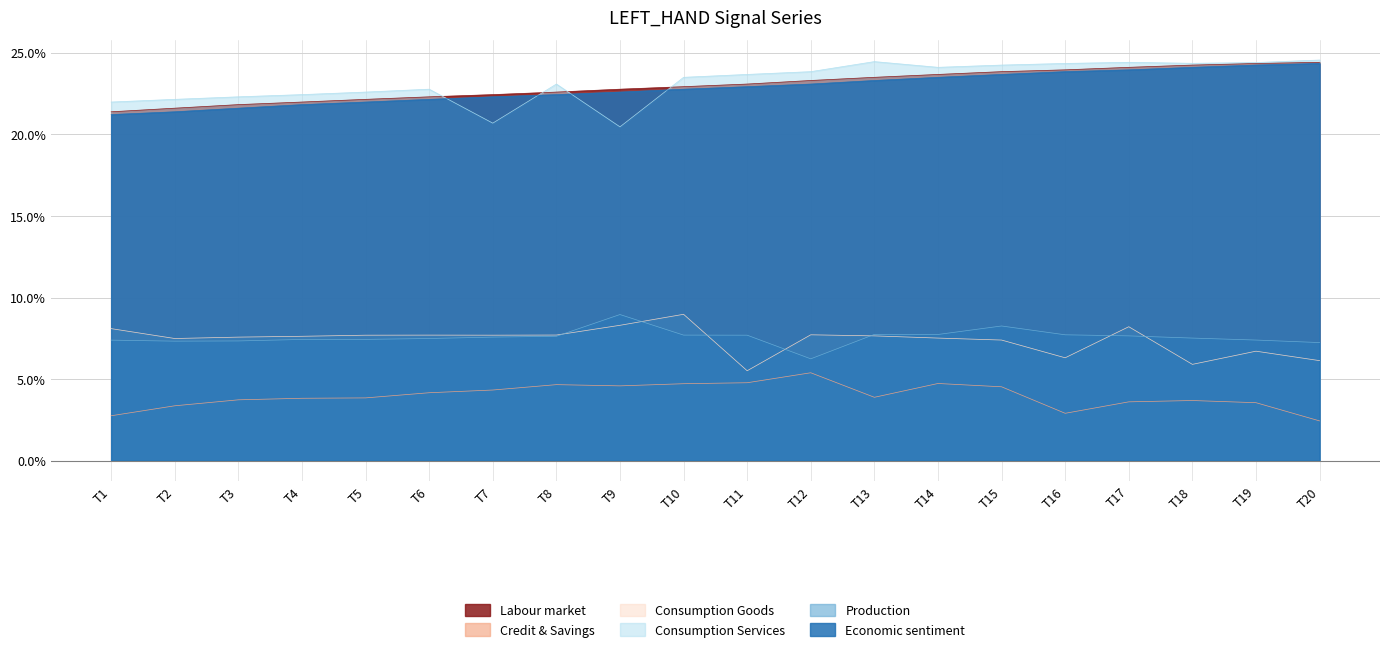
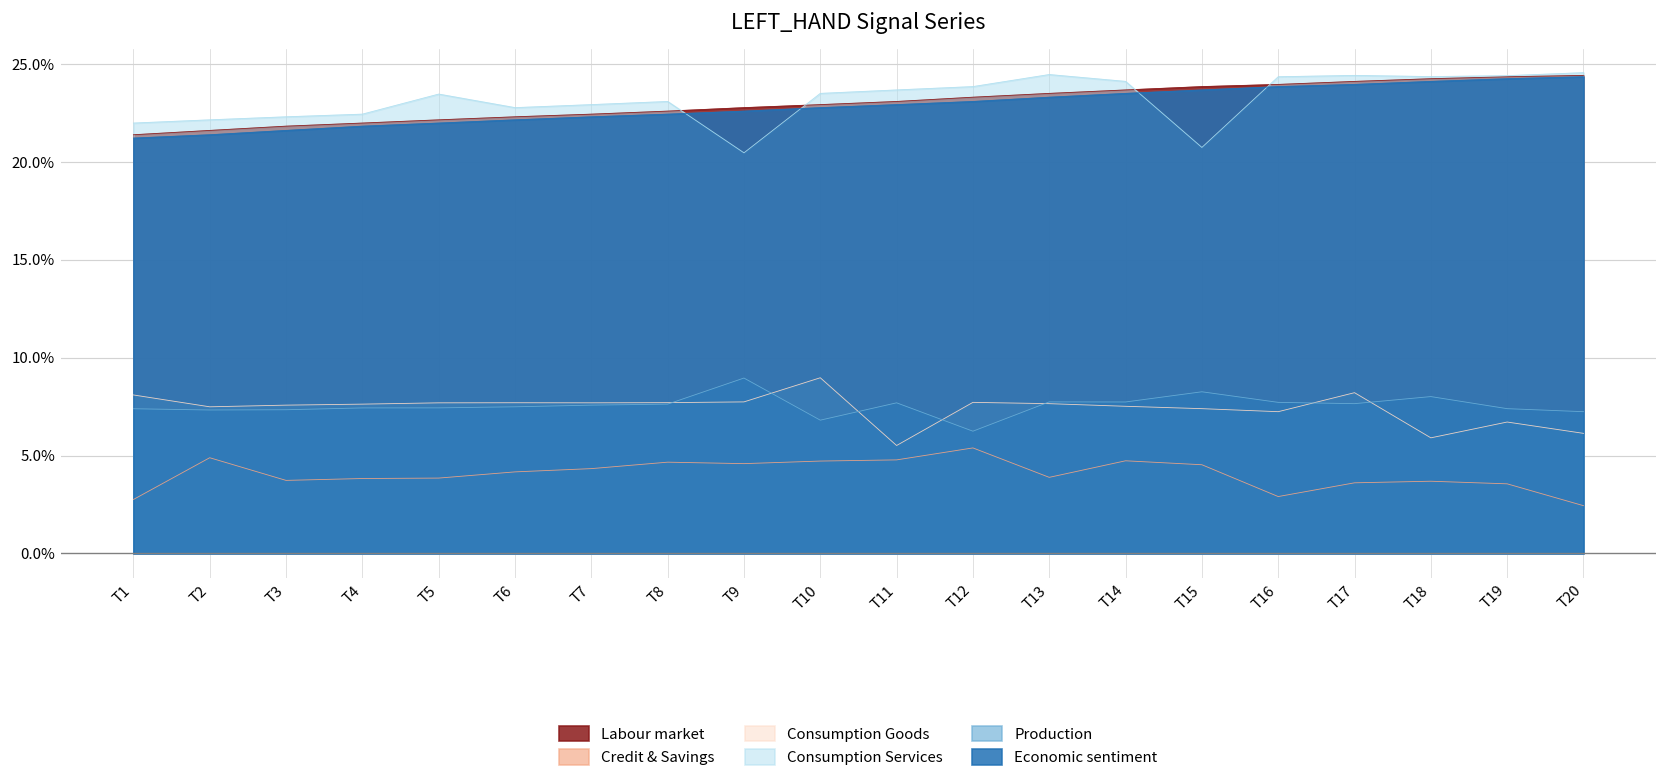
Credit & Savings, T2: 3.4% -> 4.9%
Consumption Services, T5: 22.6% -> 23.5%
Consumption Services, T7: 20.7% -> 22.9%
Consumption Goods, T9: 8.3% -> 7.7%
Production, T10: 7.7% -> 6.8%
Consumption Services, T15: 24.2% -> 20.7%
Consumption Goods, T16: 6.3% -> 7.2%
Production, T18: 7.5% -> 8.0%
